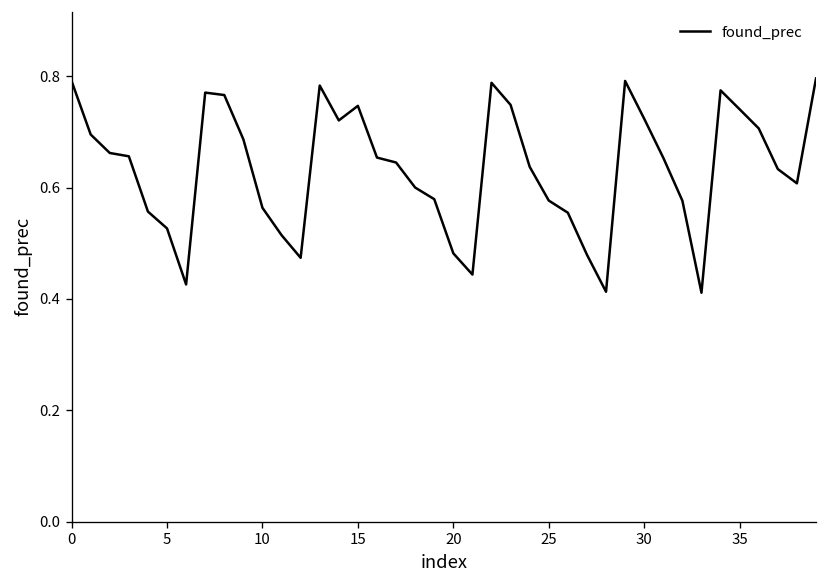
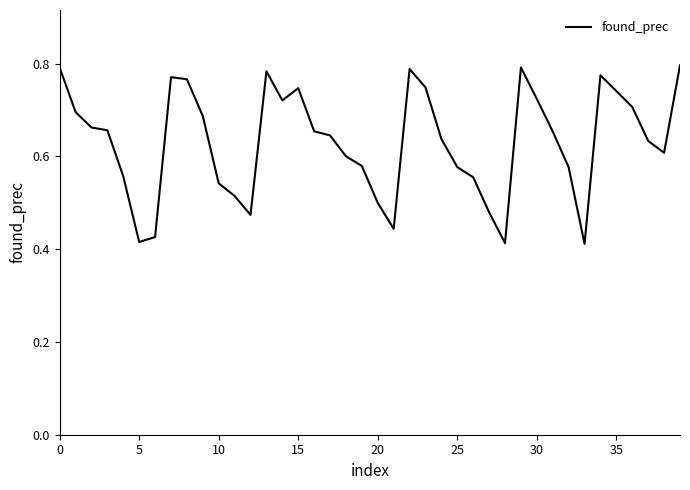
5: 0.53 -> 0.42
10: 0.56 -> 0.54
20: 0.48 -> 0.50
